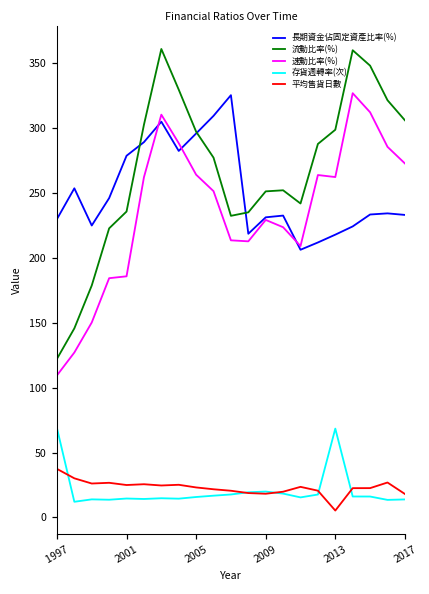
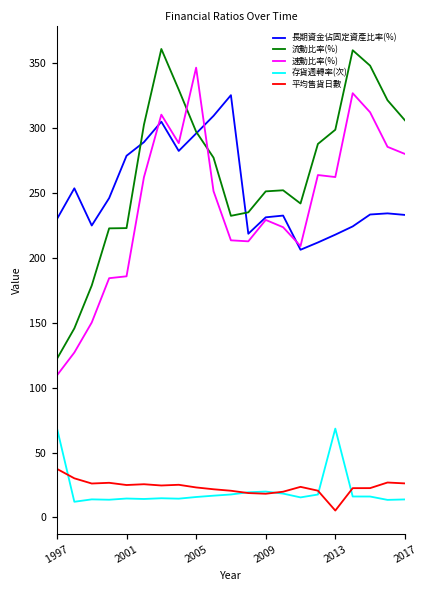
流動比率(%), 2001: 236 -> 223
速動比率(%), 2005: 264 -> 346
速動比率(%), 2017: 273 -> 280
平均售貨日數, 2017: 18 -> 26
